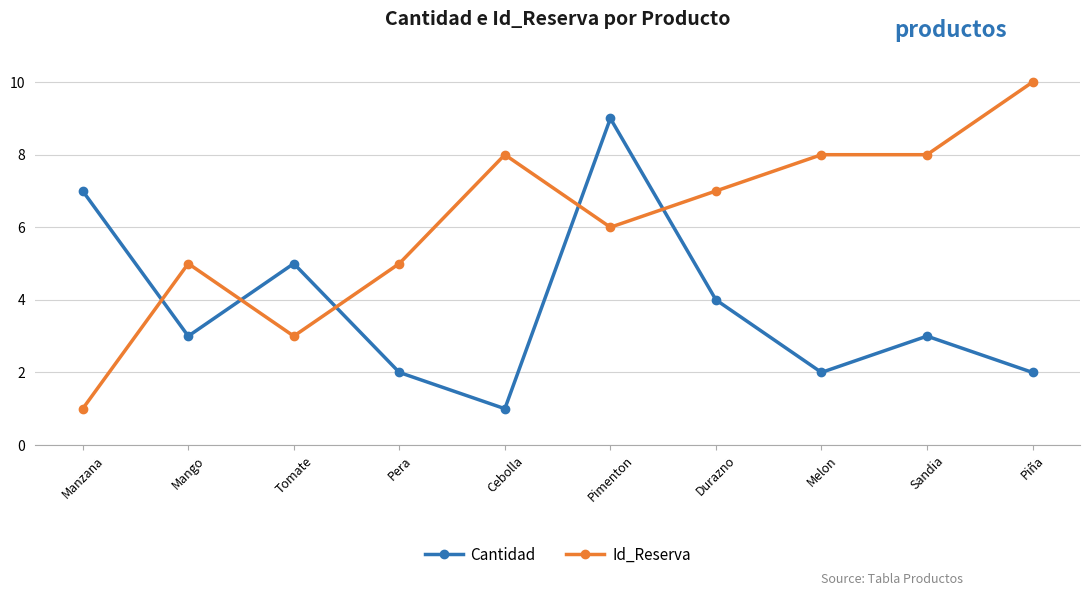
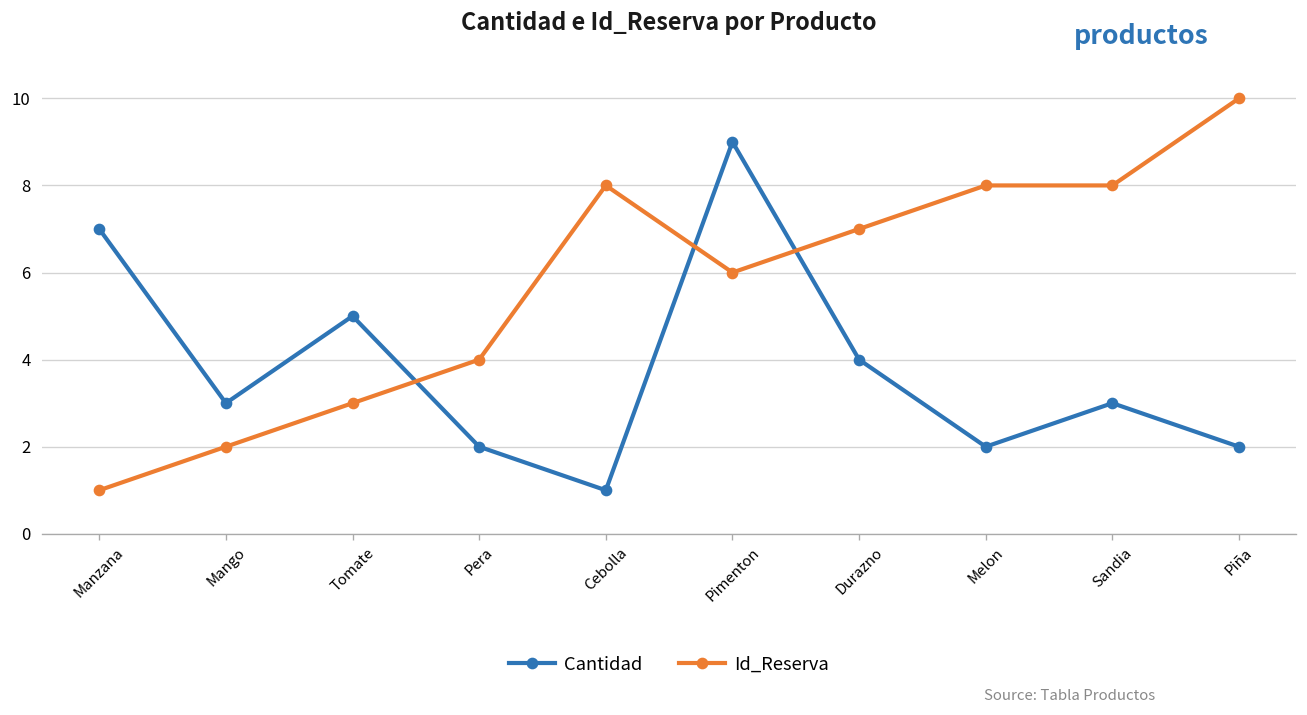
Id_Reserva, Mango: 5 -> 2
Id_Reserva, Pera: 5 -> 4
